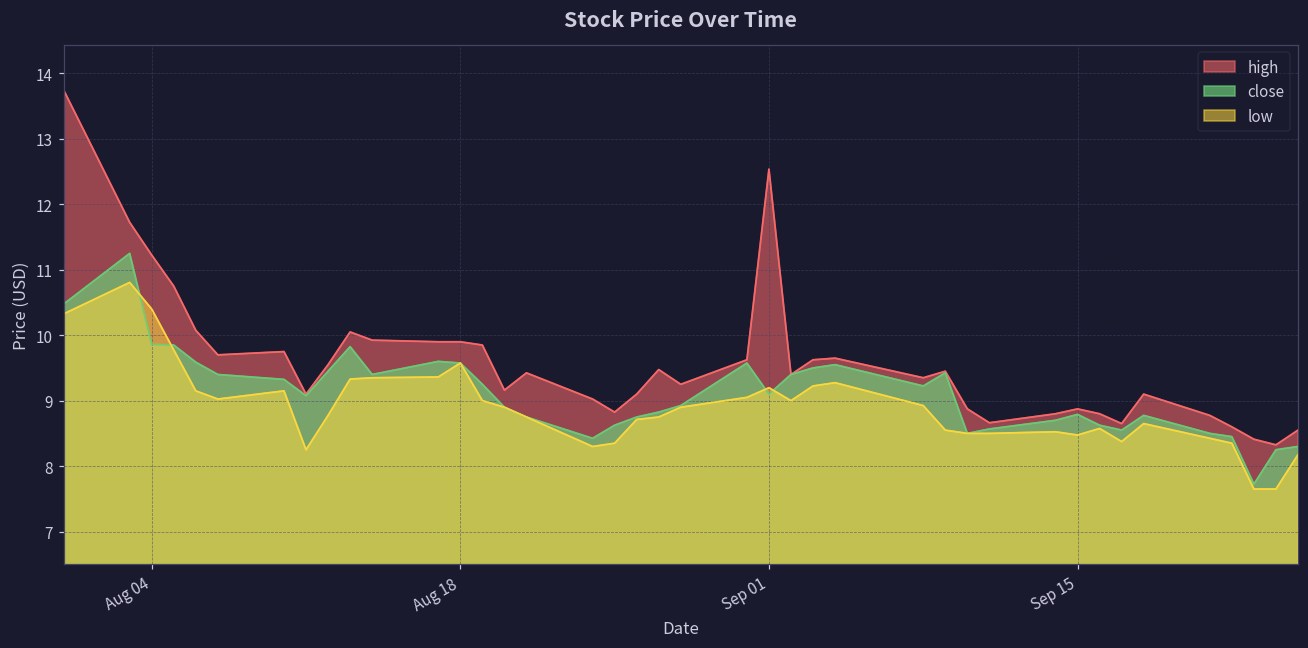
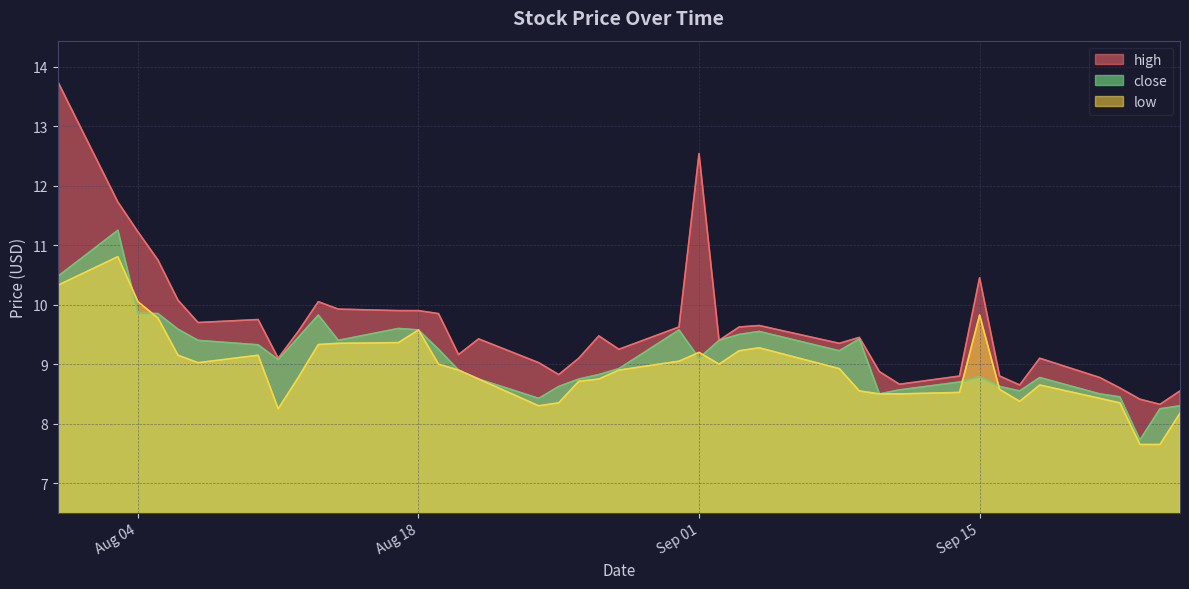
low, Aug 04: 10.4 -> 10.1
high, Sep 15: 8.9 -> 10.5
low, Sep 15: 8.5 -> 9.8
